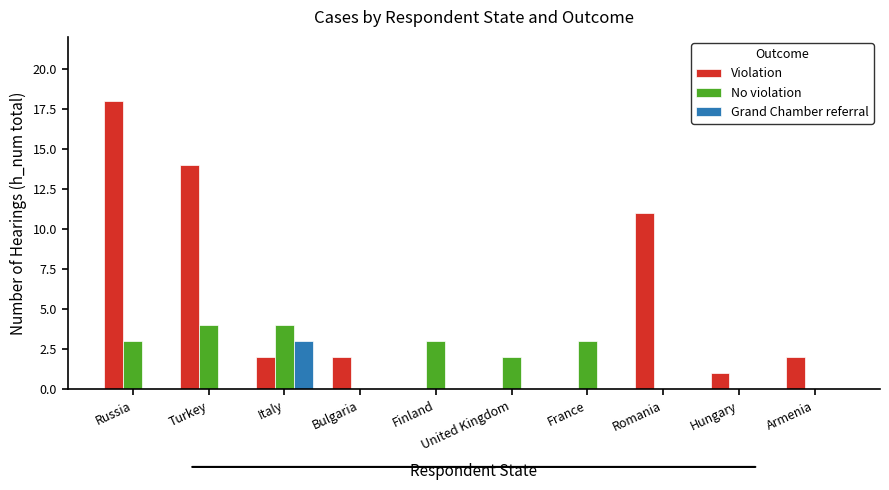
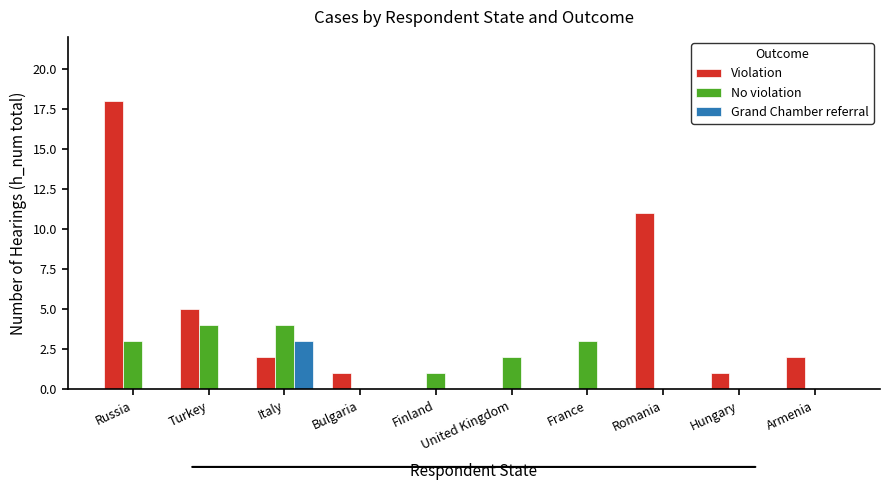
Violation, Turkey: 14 -> 5
Violation, Bulgaria: 2 -> 1
No violation, Finland: 3 -> 1
